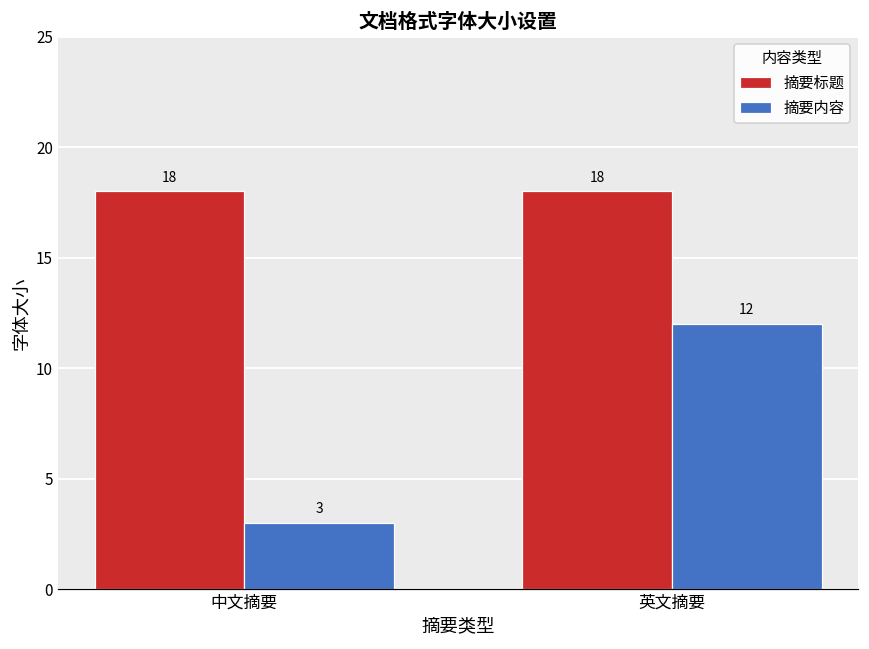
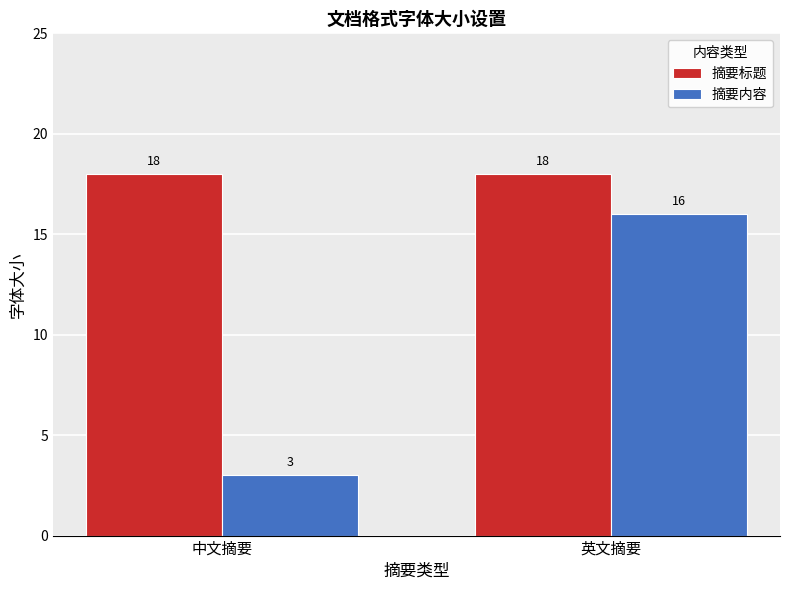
摘要内容, 英文摘要: 12 -> 16
